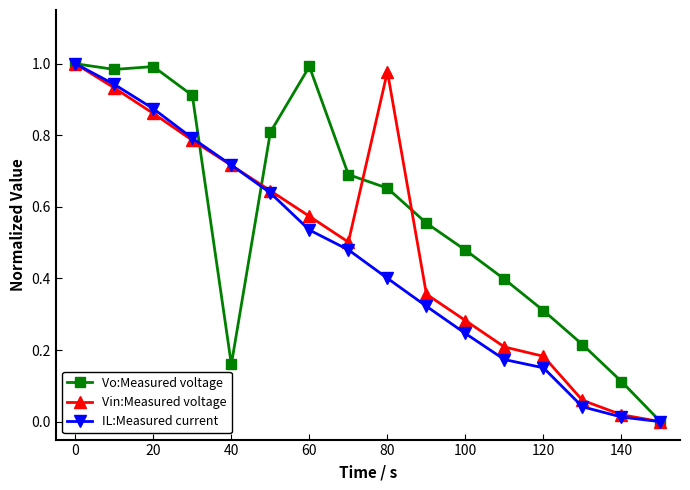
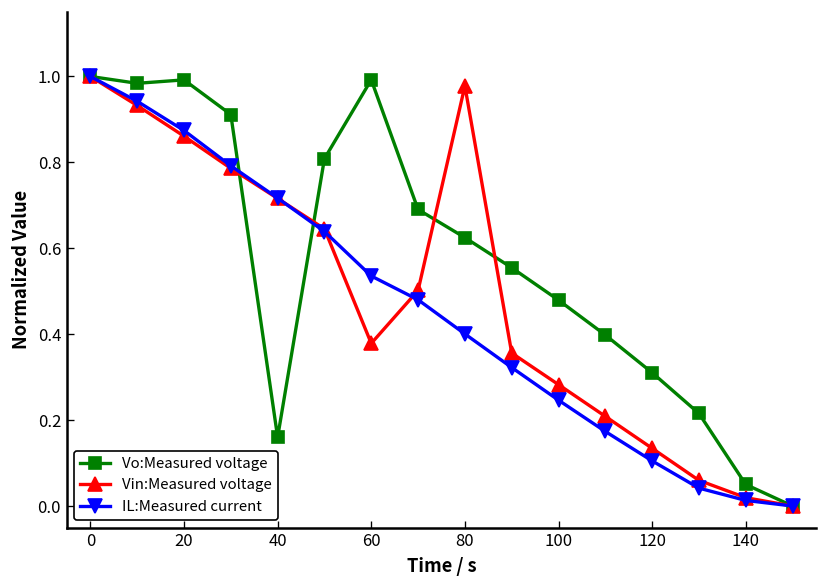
Vin:Measured voltage, 60: 0.57 -> 0.38
Vo:Measured voltage, 80: 0.65 -> 0.62
Vin:Measured voltage, 120: 0.18 -> 0.13
IL:Measured current, 120: 0.15 -> 0.11
Vo:Measured voltage, 140: 0.11 -> 0.05
